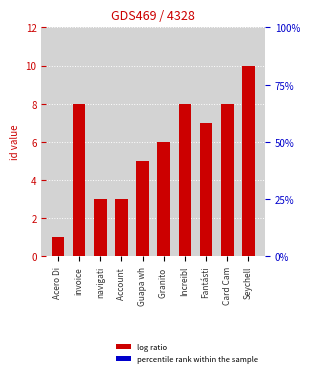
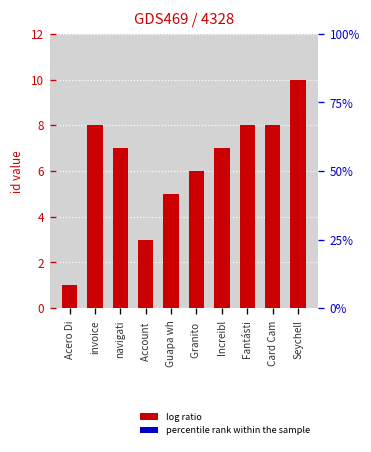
navigati: 3 -> 7
Increibl: 8 -> 7
Fantásti: 7 -> 8
